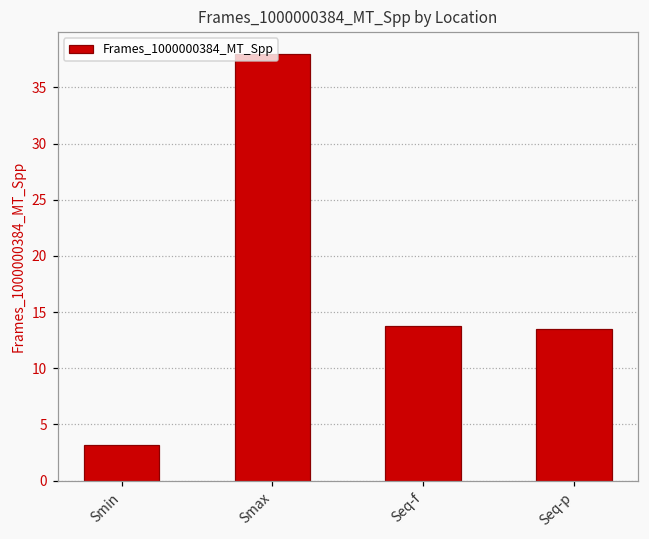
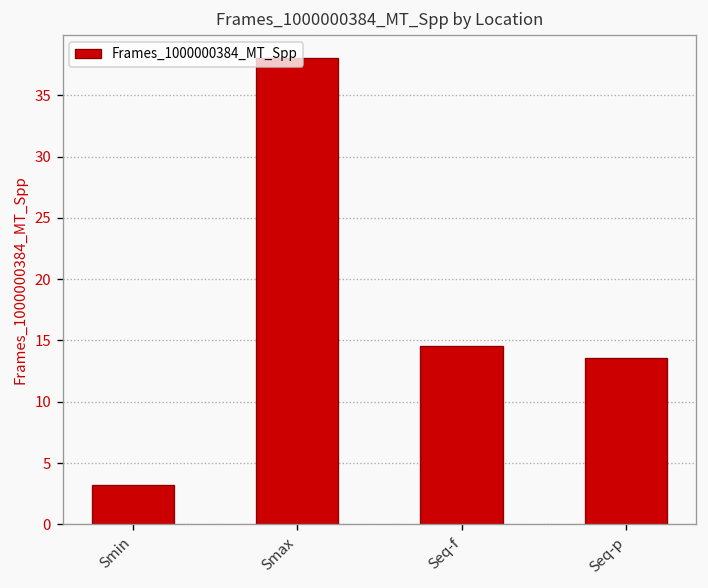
Seq-f: 13.8 -> 14.6
